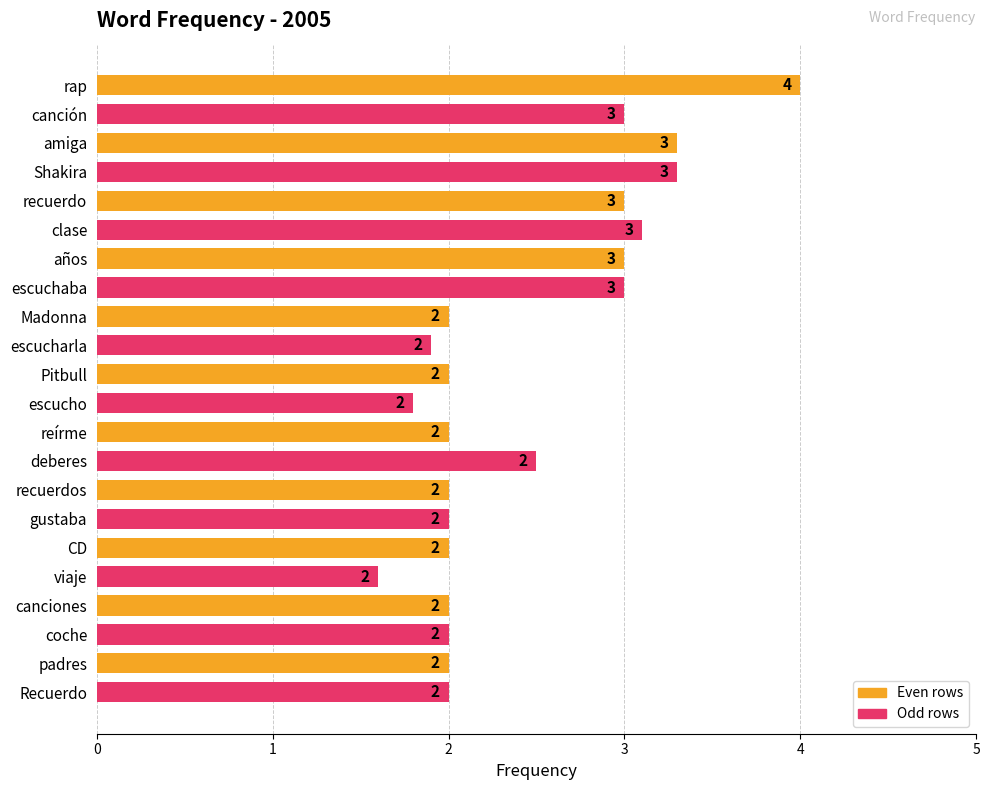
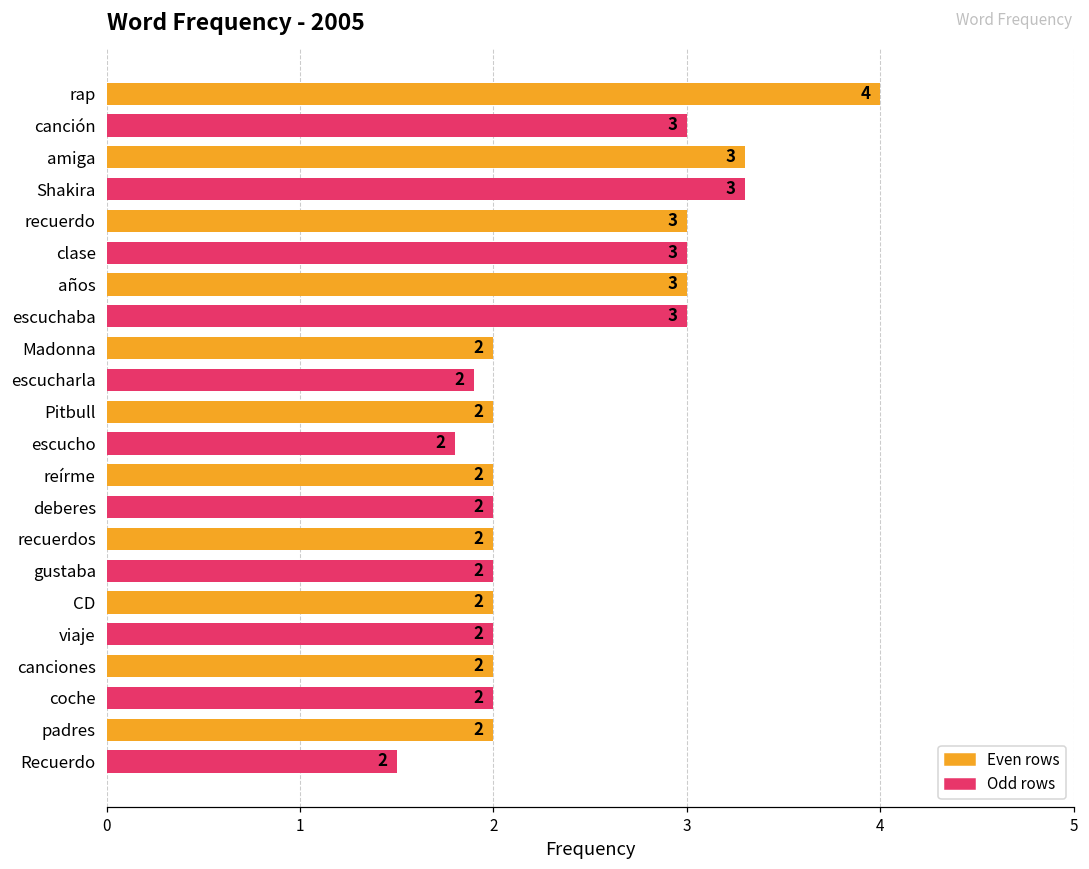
clase: 3.1 -> 3.0
deberes: 2.5 -> 2.0
viaje: 1.6 -> 2.0
Recuerdo: 2.0 -> 1.5
